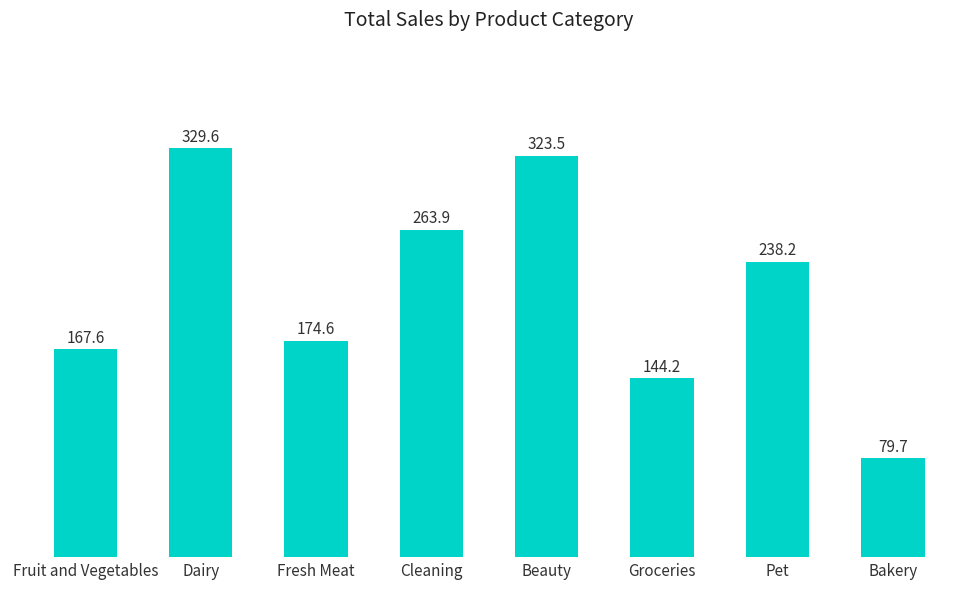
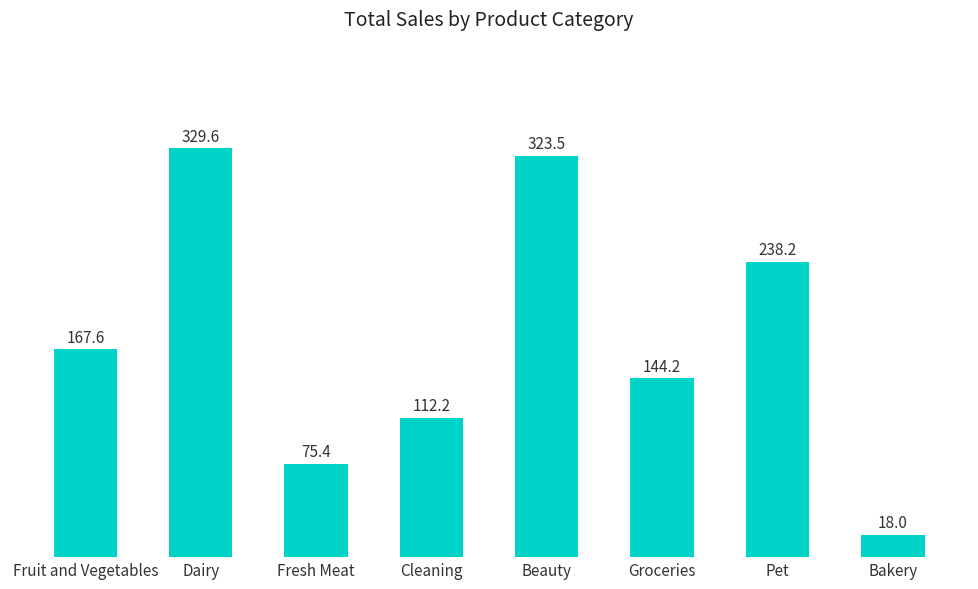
Fresh Meat: 174.6 -> 75.4
Cleaning: 263.9 -> 112.2
Bakery: 79.7 -> 18.0
